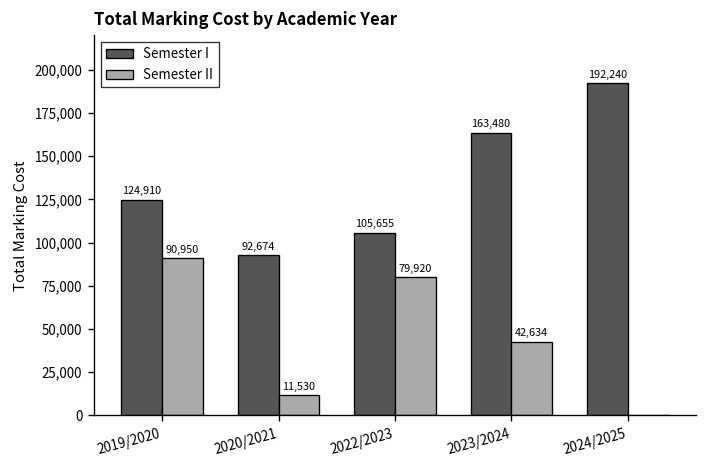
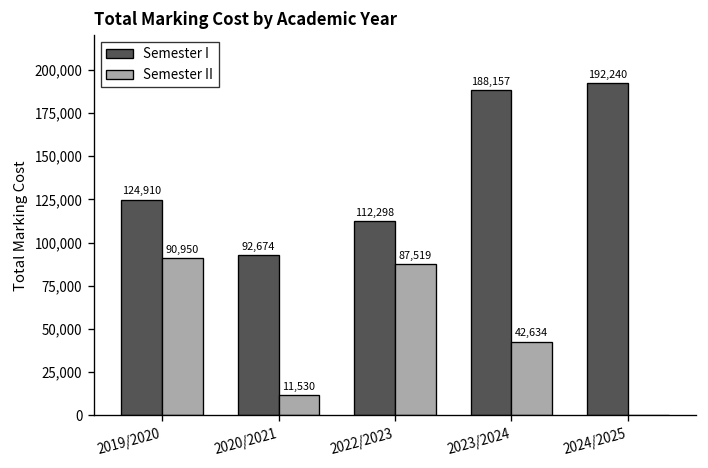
Semester I, 2022/2023: 105,655 -> 112,298
Semester II, 2022/2023: 79,920 -> 87,519
Semester I, 2023/2024: 163,480 -> 188,157
